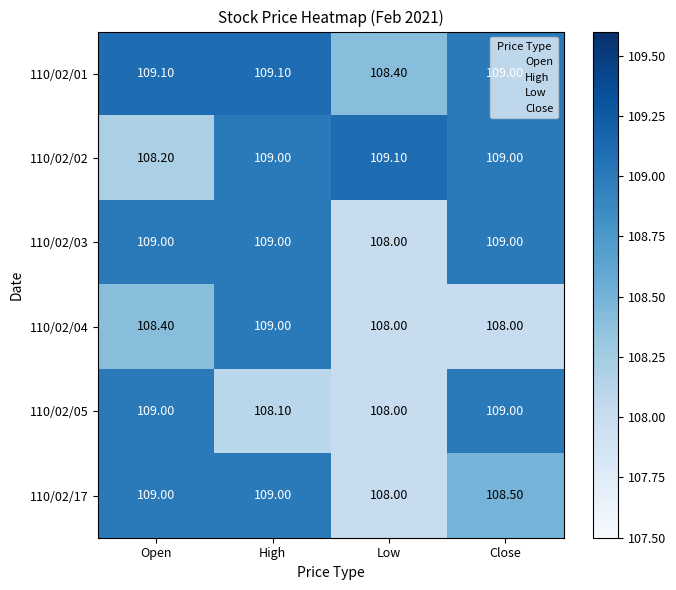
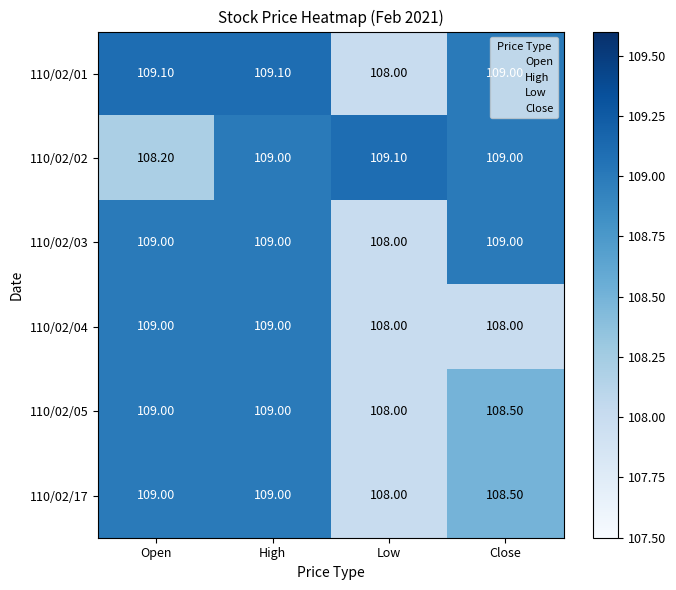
110/02/01, Low: 108.40 -> 108.00
110/02/04, Open: 108.40 -> 109.00
110/02/05, High: 108.10 -> 109.00
110/02/05, Close: 109.00 -> 108.50
